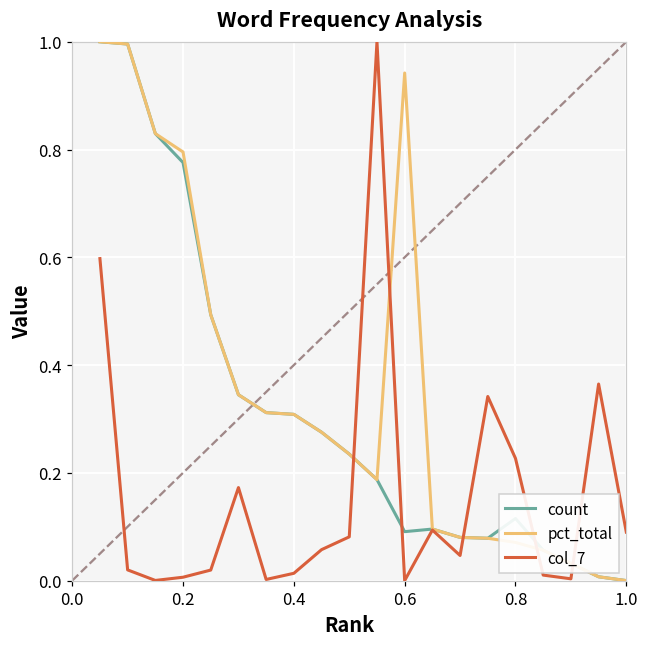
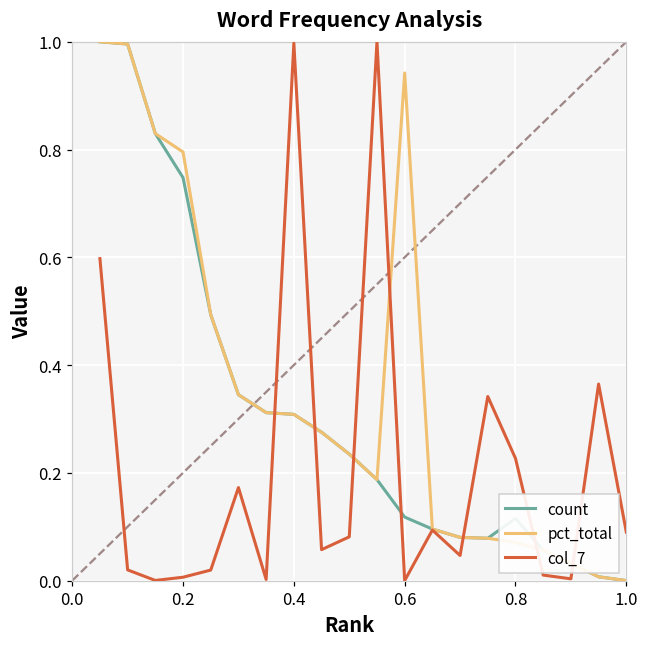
count, 0.2: 0.78 -> 0.75
col_7, 0.4: 0.01 -> 1.00
count, 0.6: 0.09 -> 0.12
